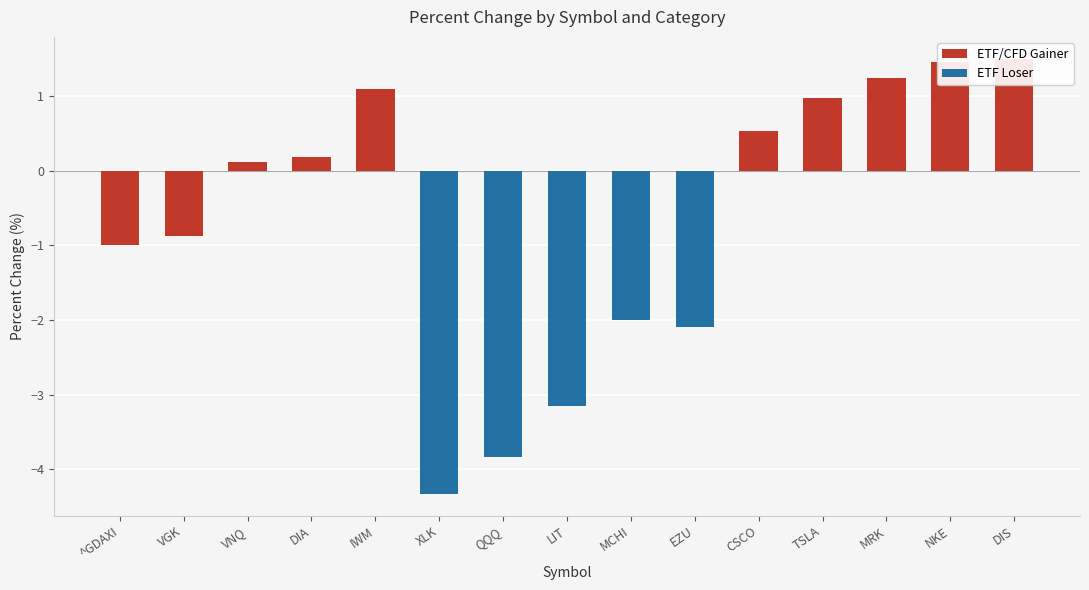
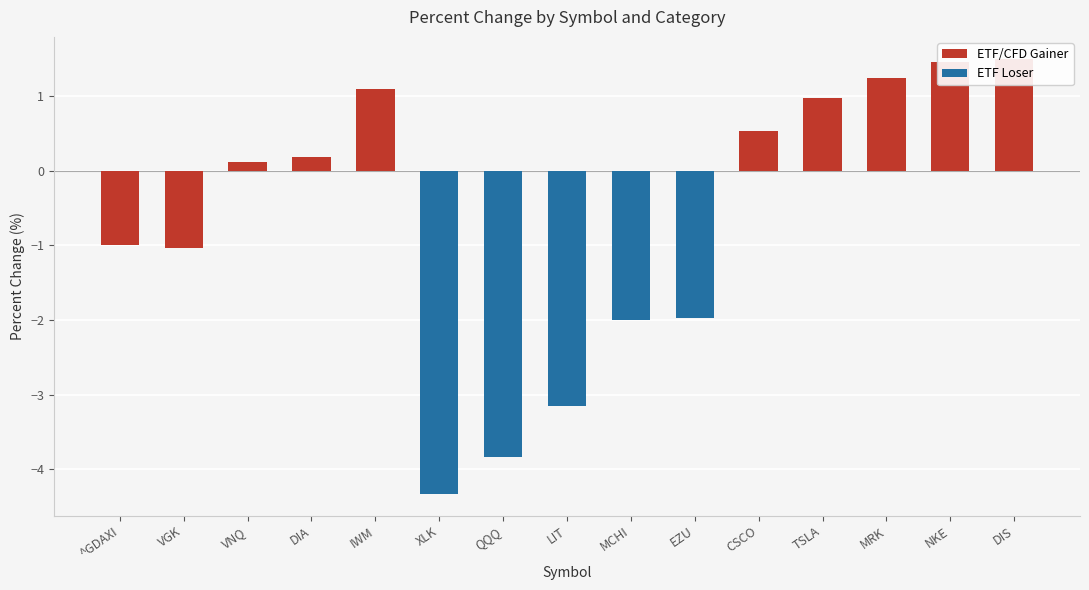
VGK: -0.9 -> -1.0
EZU: -2.1 -> -2.0
